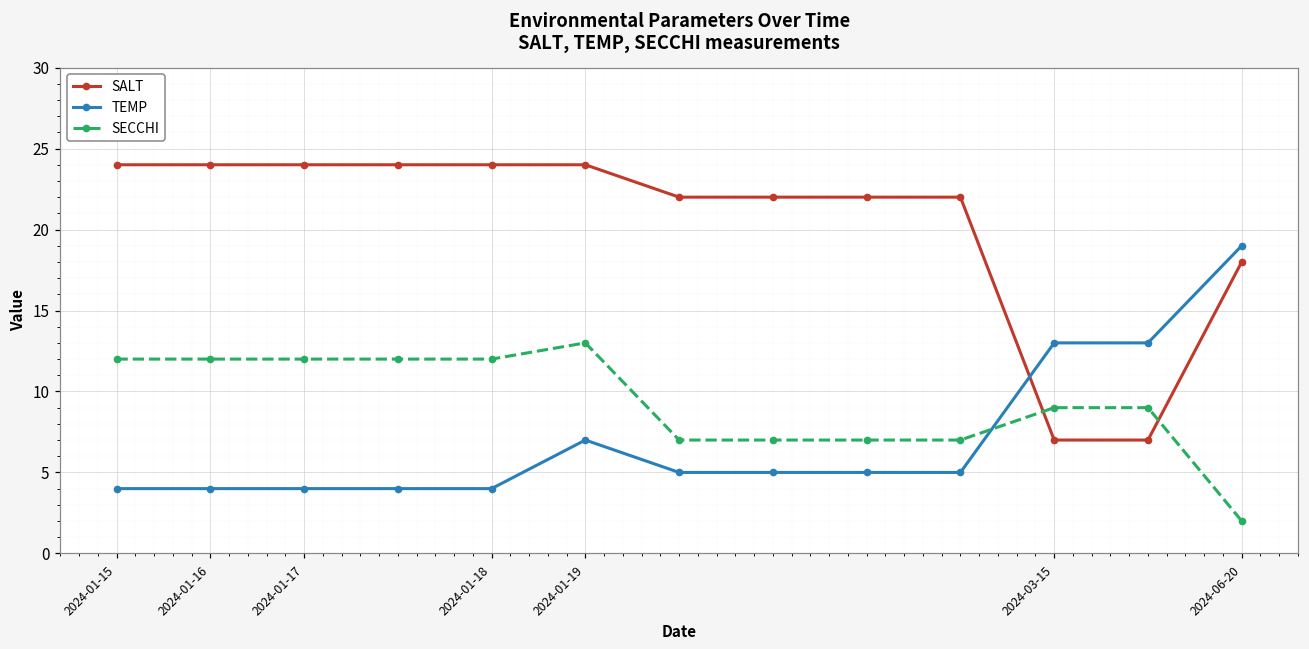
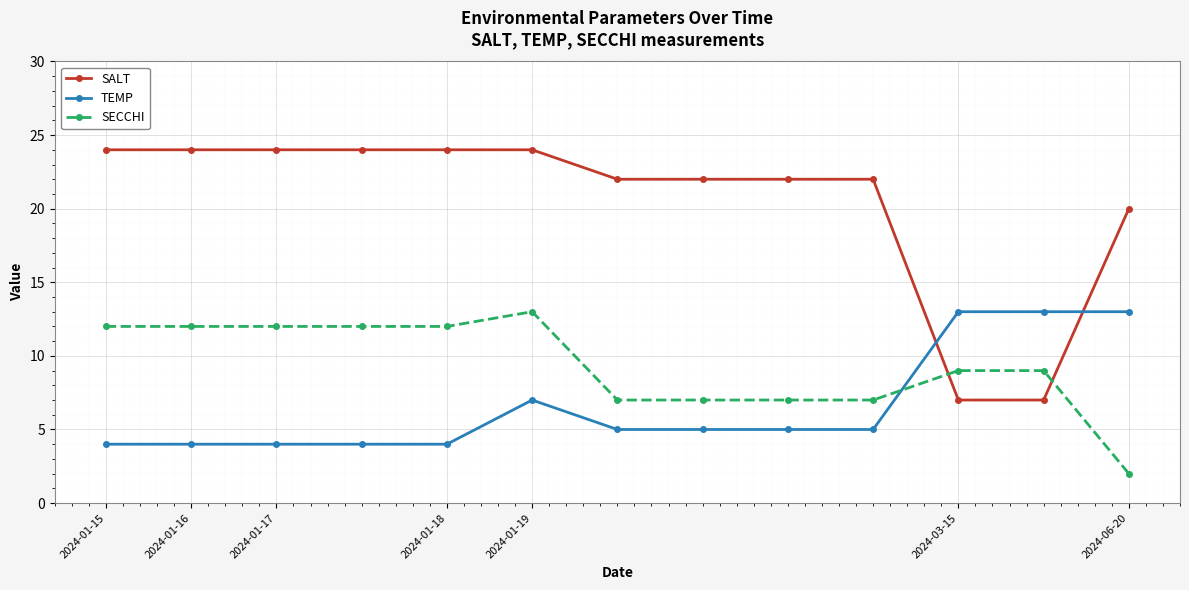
SALT, 2024-06-20: 18 -> 20
TEMP, 2024-06-20: 19 -> 13
